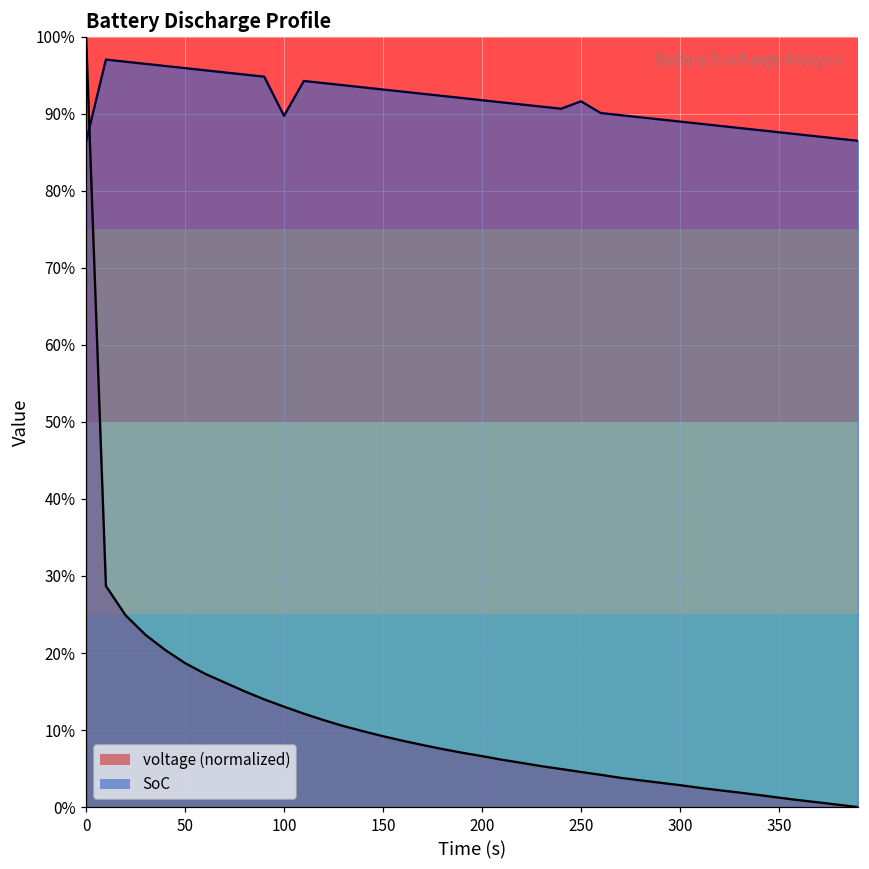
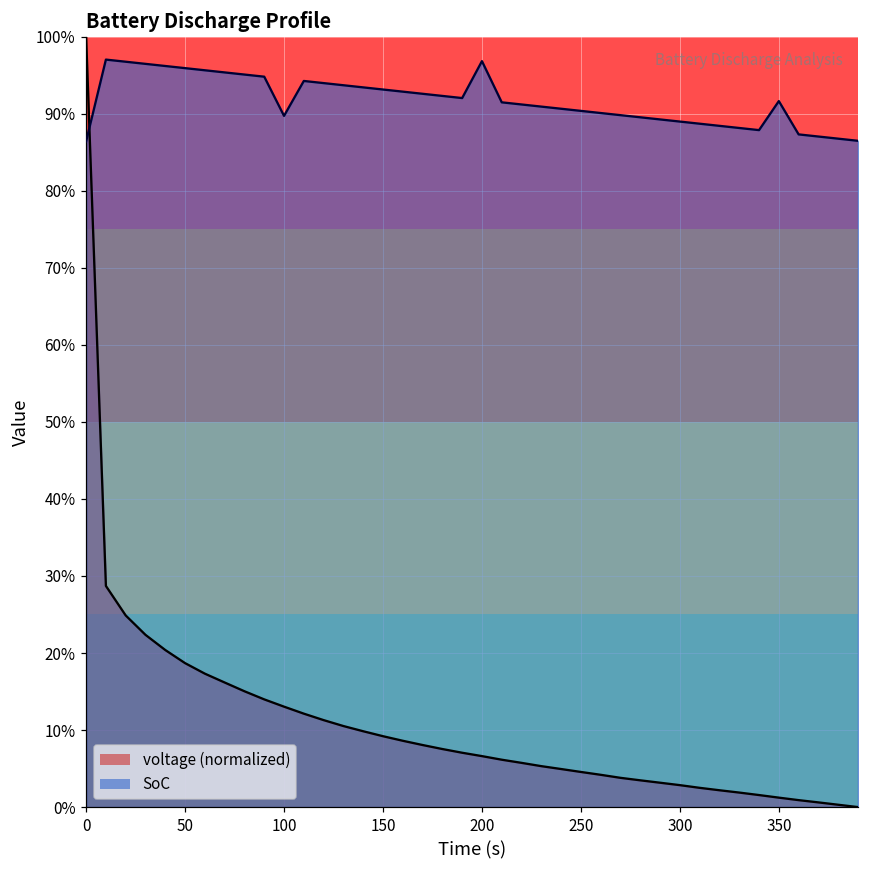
SoC, 200: 92% -> 97%
SoC, 250: 92% -> 90%
SoC, 350: 88% -> 92%
